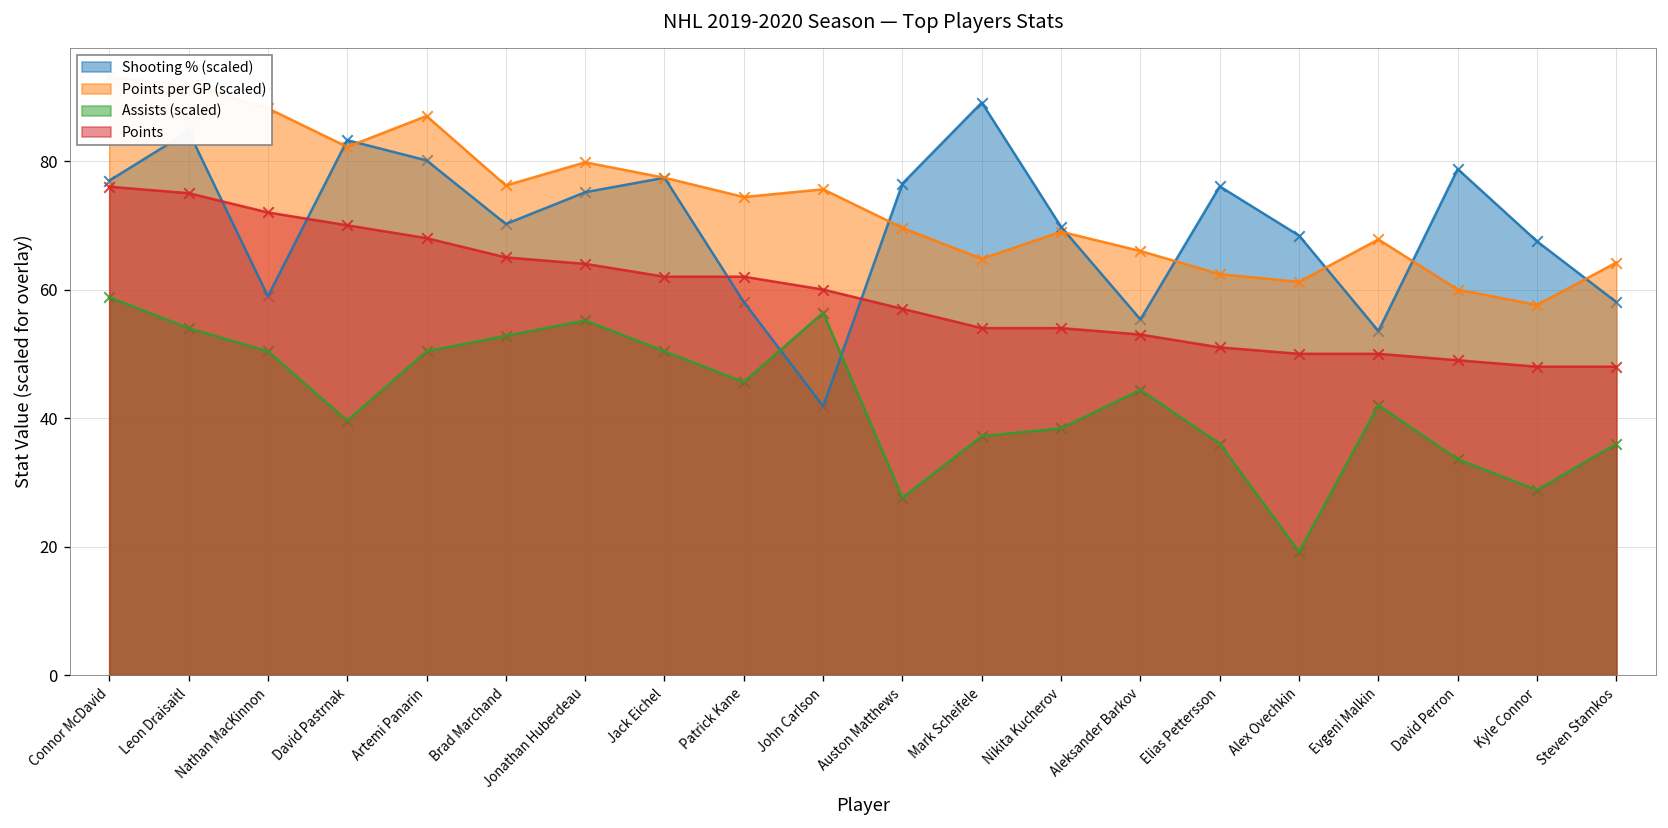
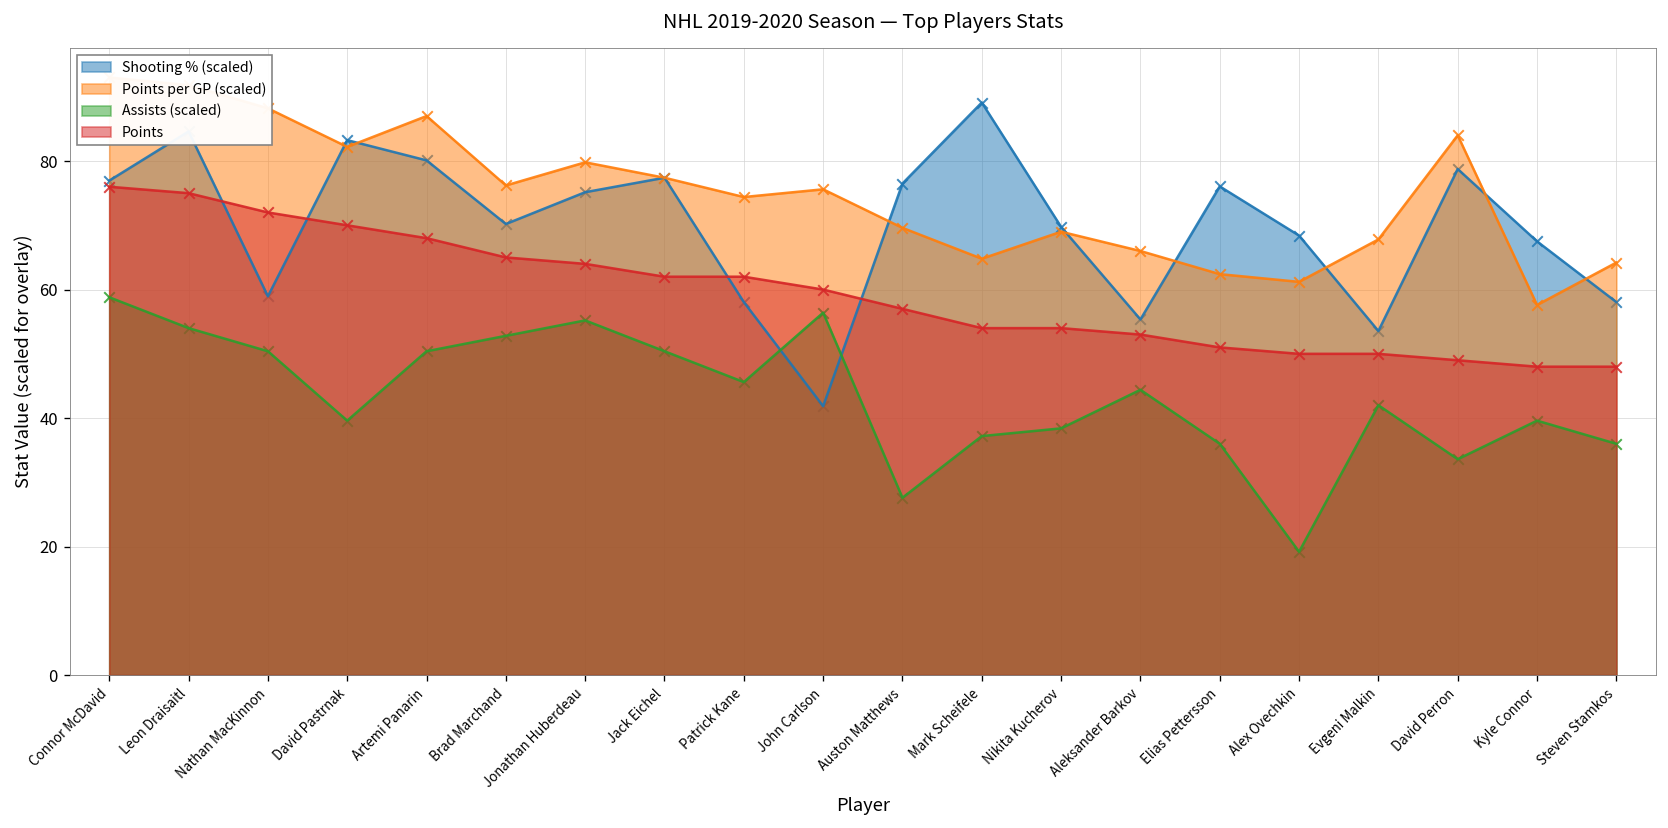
Points per GP (scaled), David Perron: 60 -> 84
Assists (scaled), Kyle Connor: 29 -> 40
